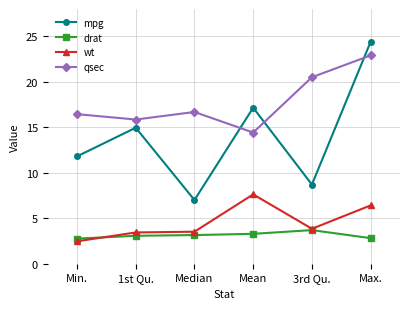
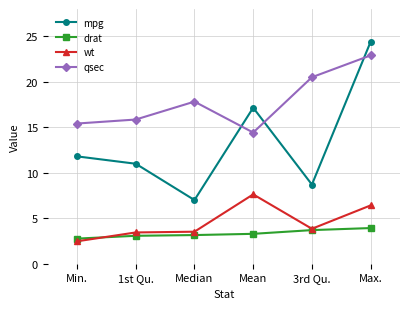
qsec, Min.: 16 -> 15
mpg, 1st Qu.: 15 -> 11
qsec, Median: 17 -> 18
drat, Max.: 3 -> 4
